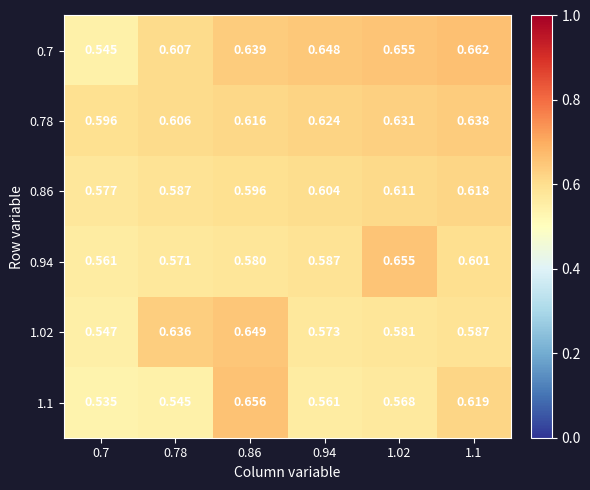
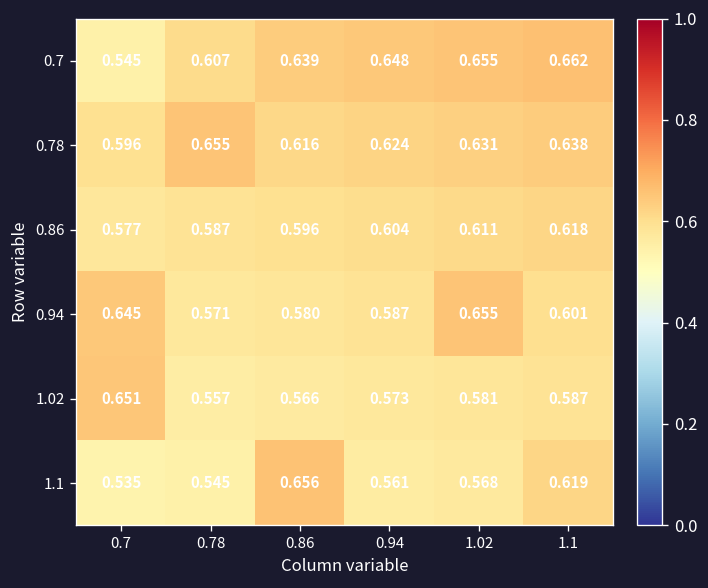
0.78, 0.78: 0.606 -> 0.655
0.94, 0.7: 0.561 -> 0.645
1.02, 0.7: 0.547 -> 0.651
1.02, 0.78: 0.636 -> 0.557
1.02, 0.86: 0.649 -> 0.566
